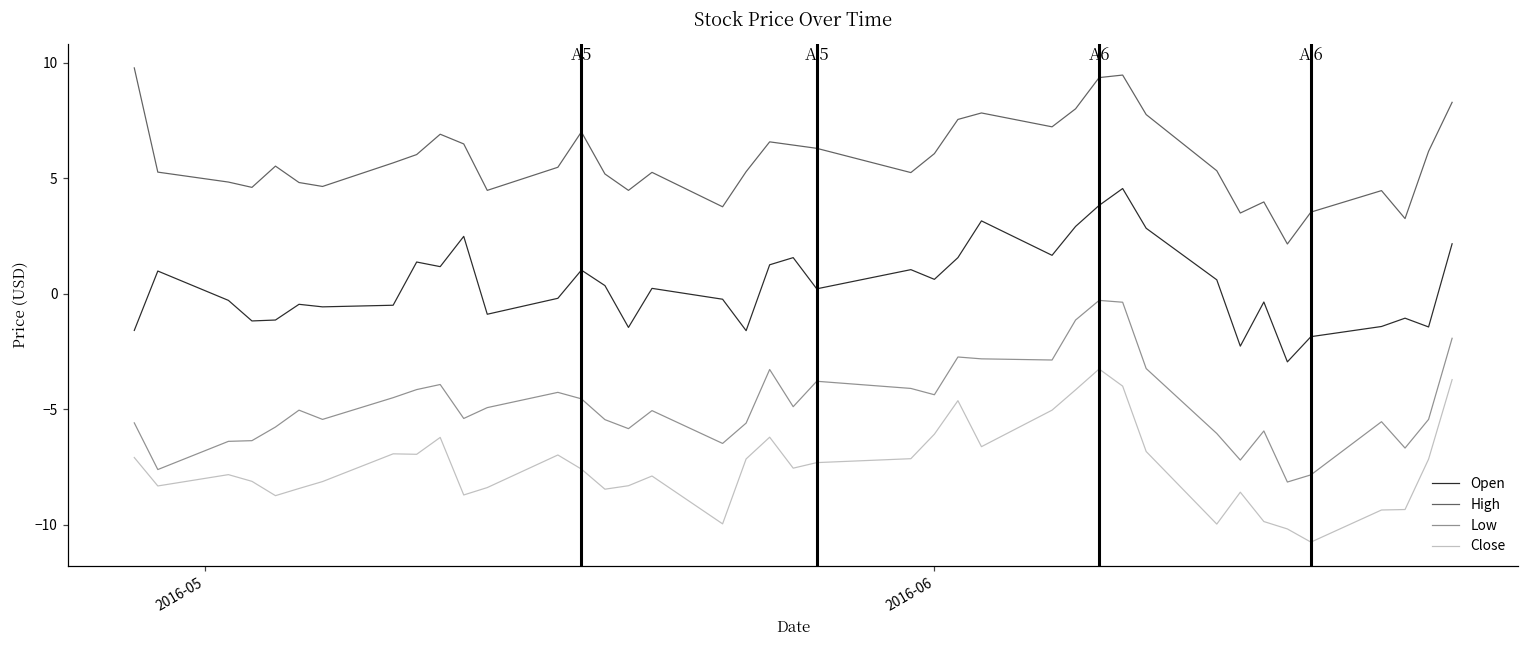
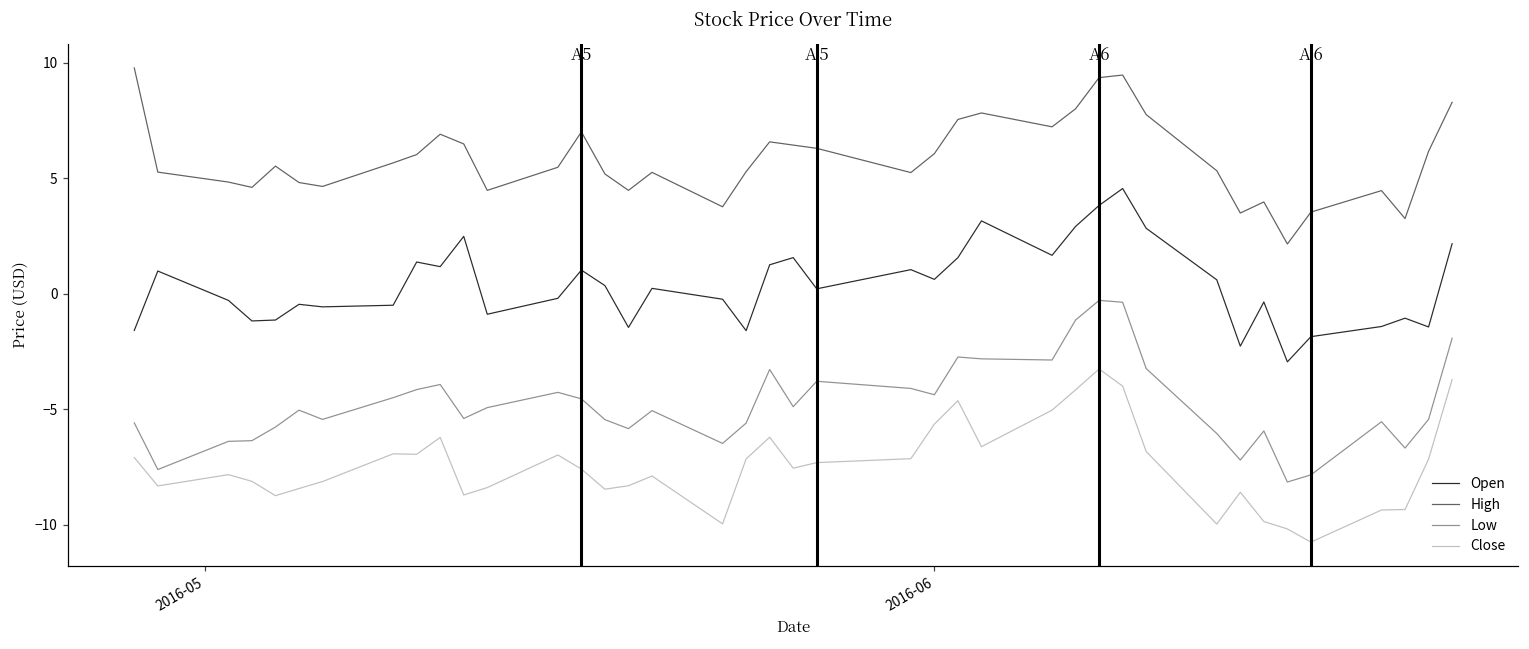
Close, 2016-06: -6.1 -> -5.6
